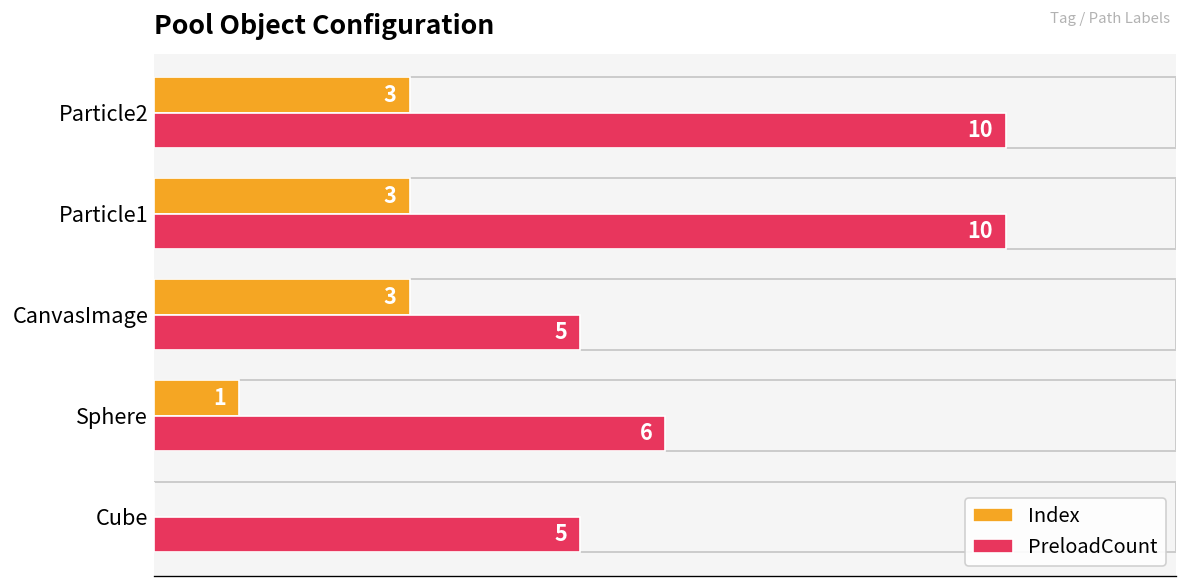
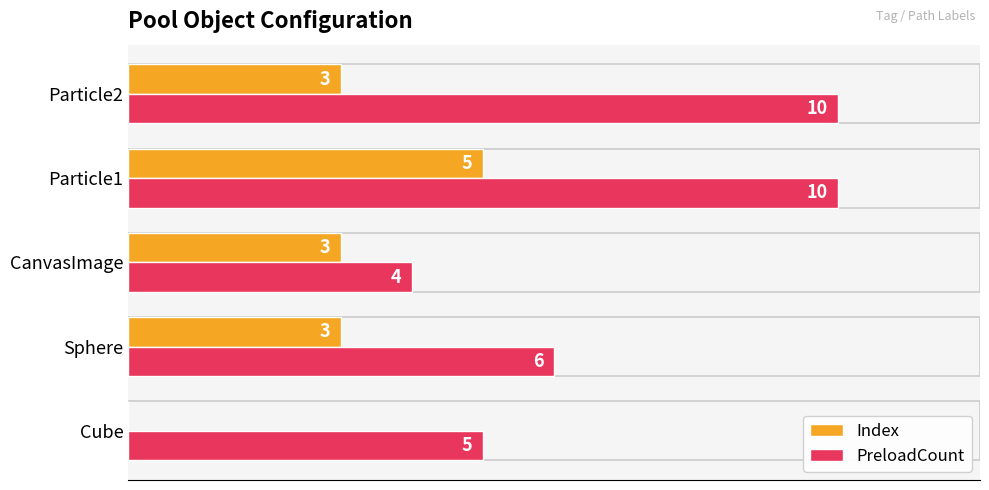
Index, Particle1: 3 -> 5
PreloadCount, CanvasImage: 5 -> 4
Index, Sphere: 1 -> 3
